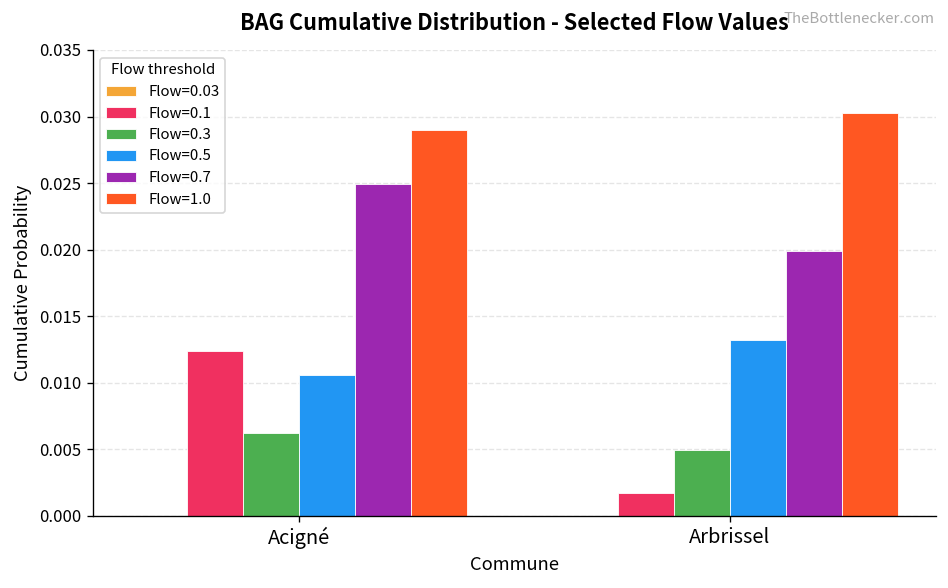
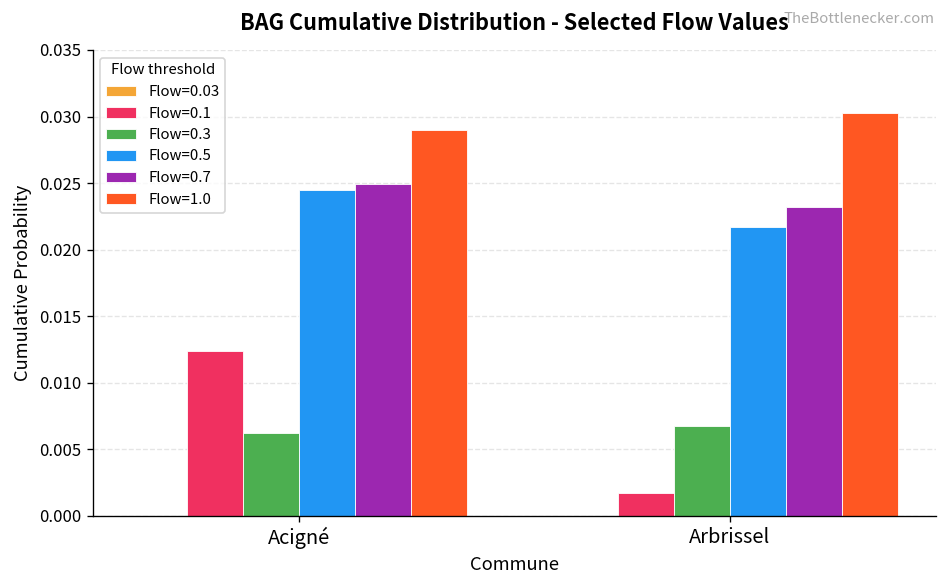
Flow=0.5, Acigné: 0.0106 -> 0.0245
Flow=0.3, Arbrissel: 0.0049 -> 0.0067
Flow=0.5, Arbrissel: 0.0132 -> 0.0217
Flow=0.7, Arbrissel: 0.0199 -> 0.0232
